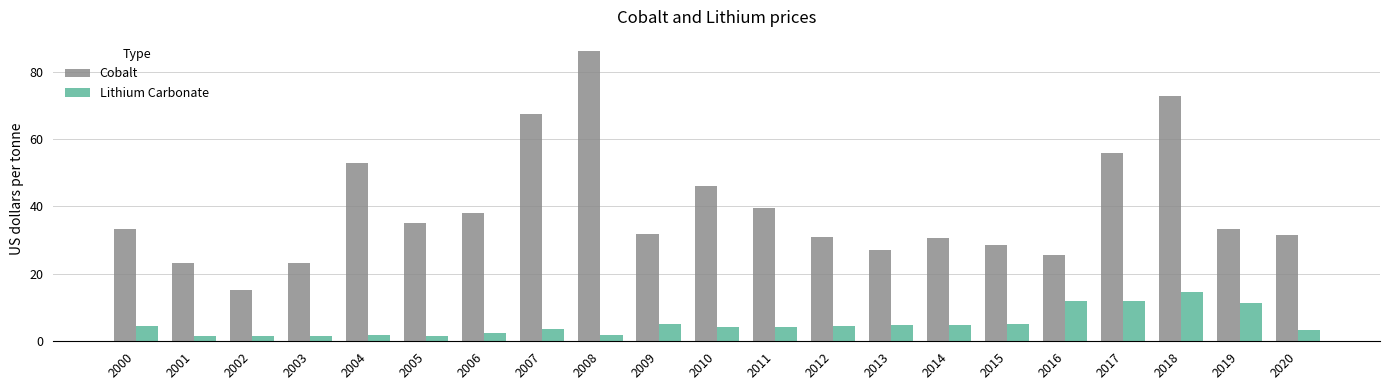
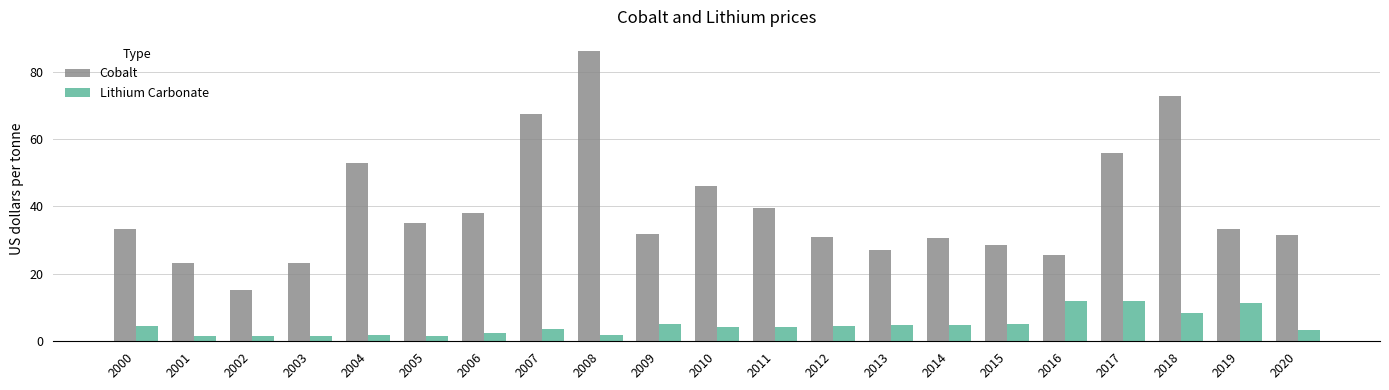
Lithium Carbonate, 2018: 15 -> 8
